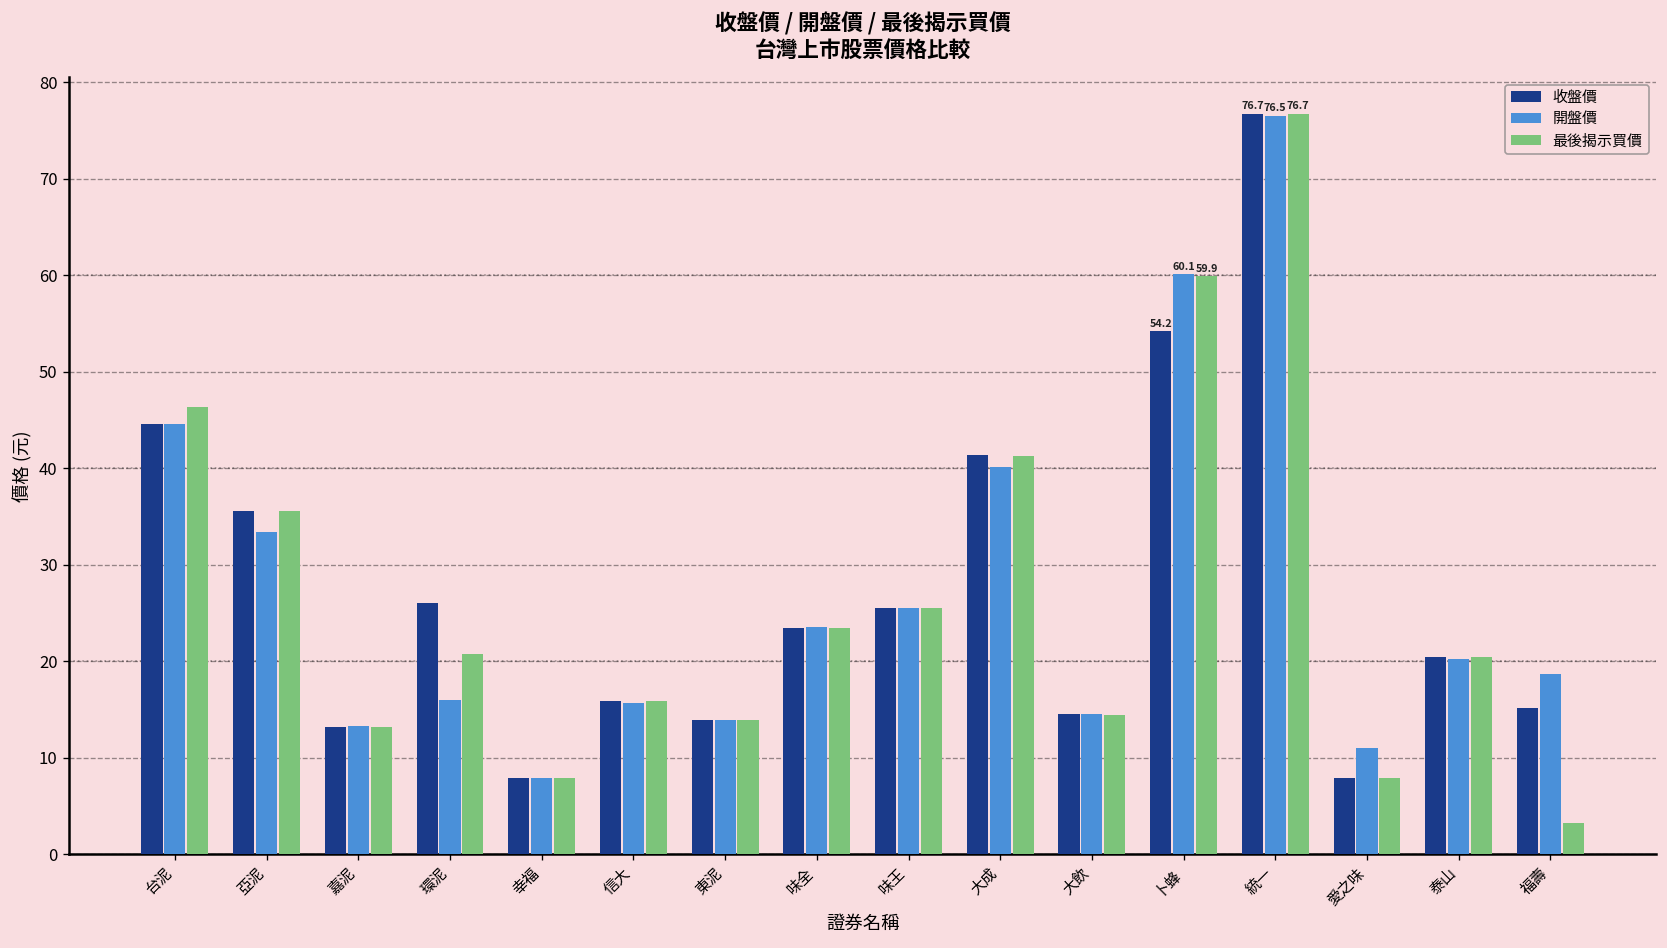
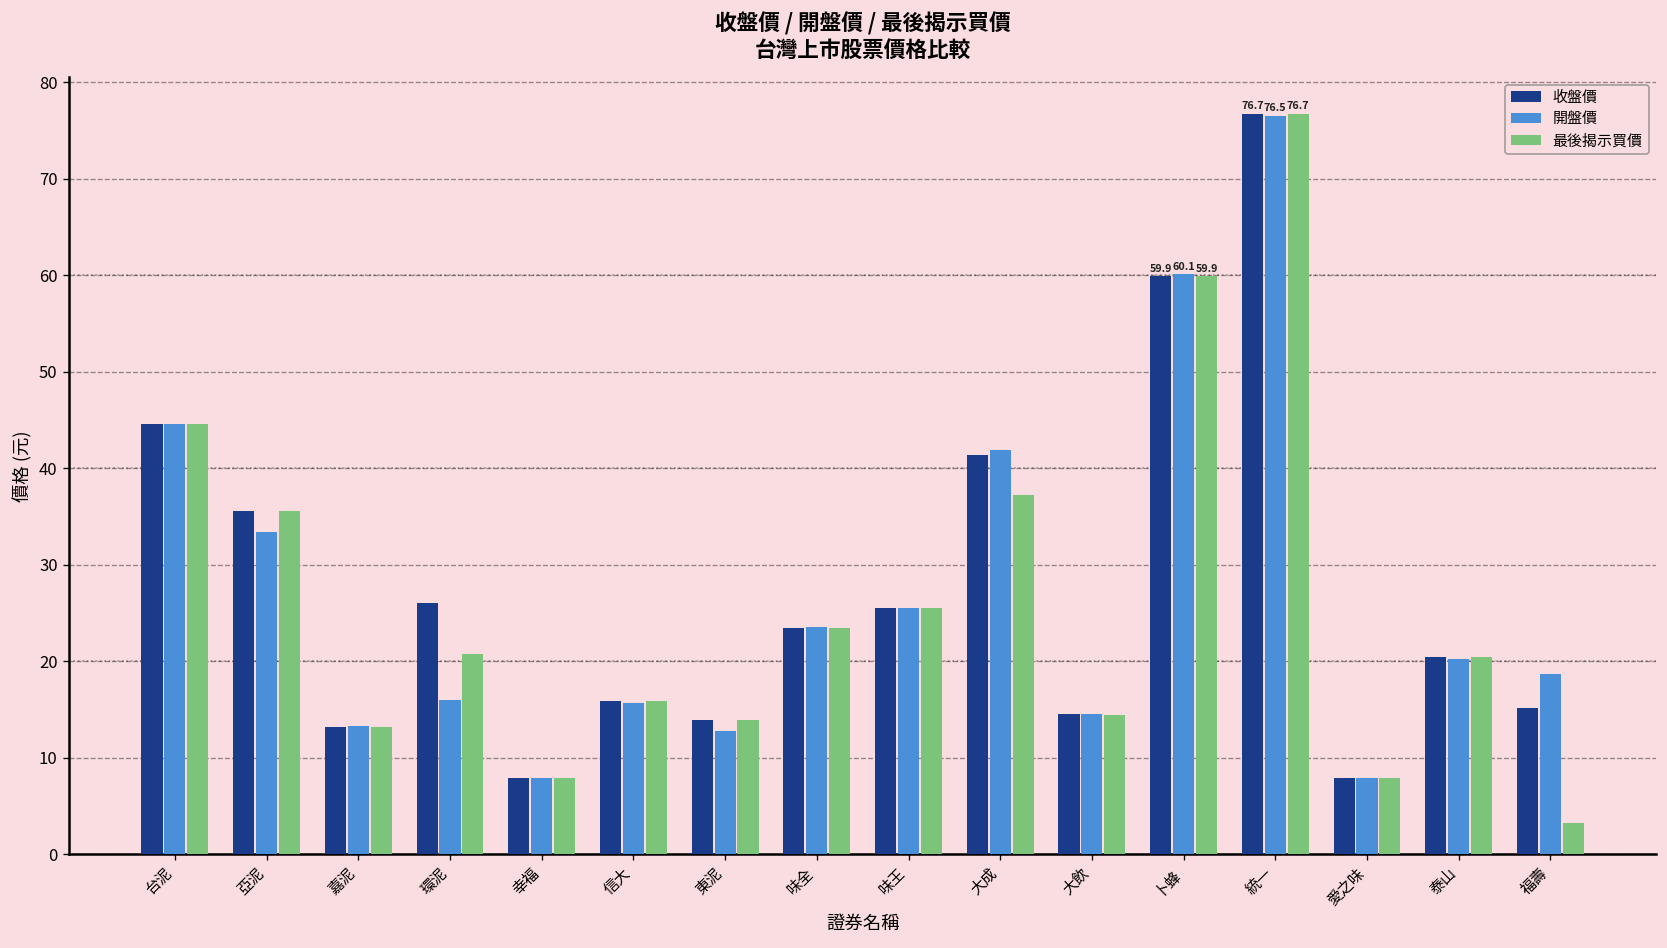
最後揭示買價, 台泥: 46 -> 45
開盤價, 東泥: 14 -> 13
開盤價, 大成: 40 -> 42
最後揭示買價, 大成: 41 -> 37
收盤價, 卜蜂: 54.2 -> 59.9
開盤價, 愛之味: 11 -> 8
